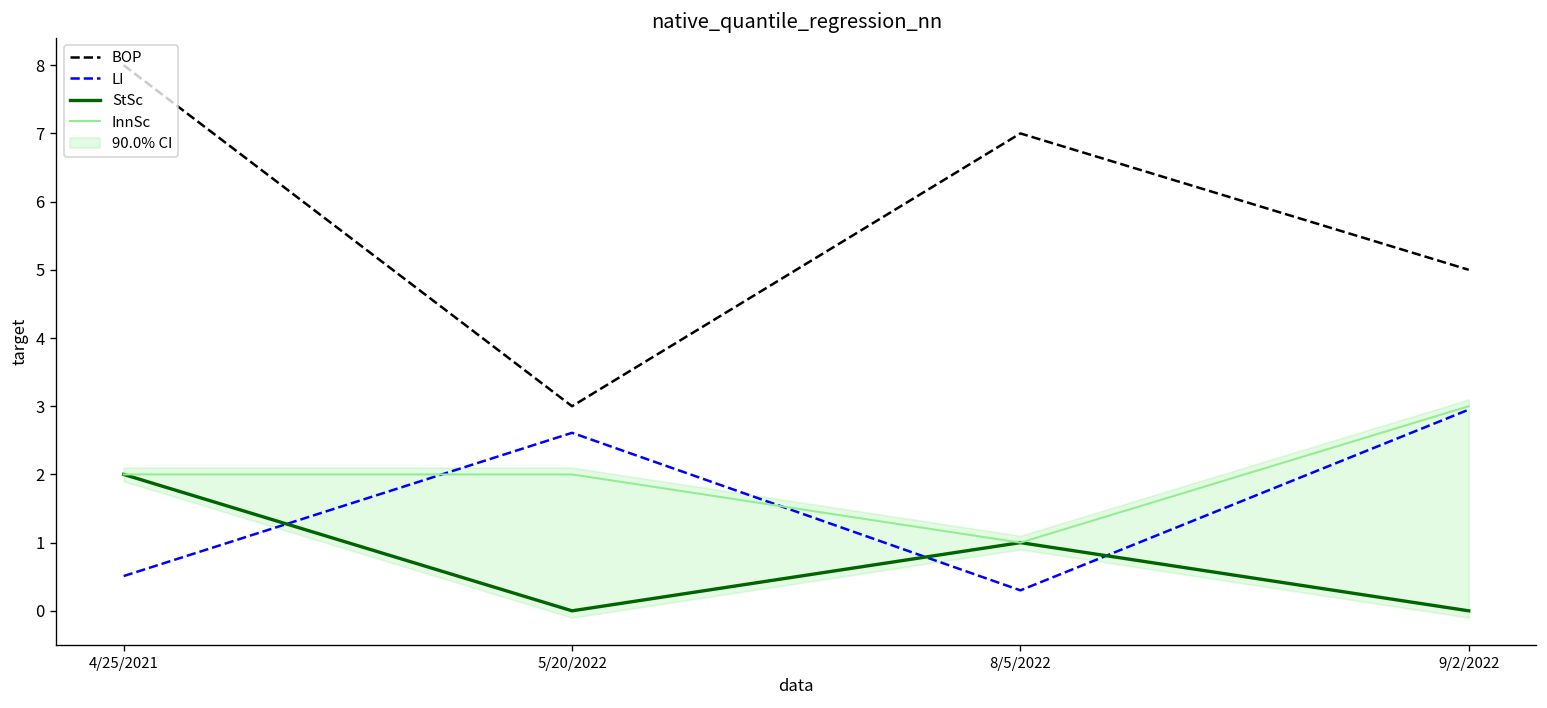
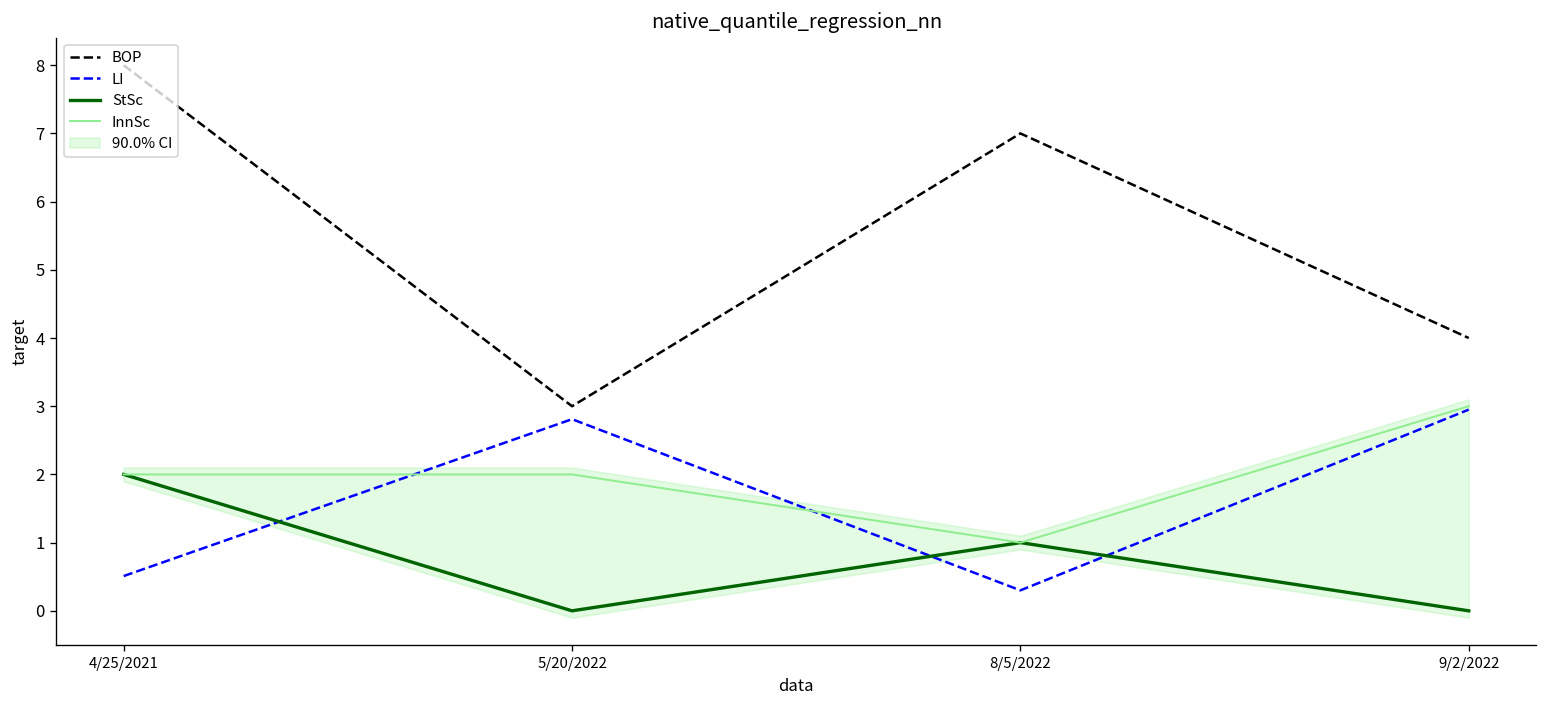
LI, 5/20/2022: 2.6 -> 2.8
BOP, 9/2/2022: 5 -> 4
